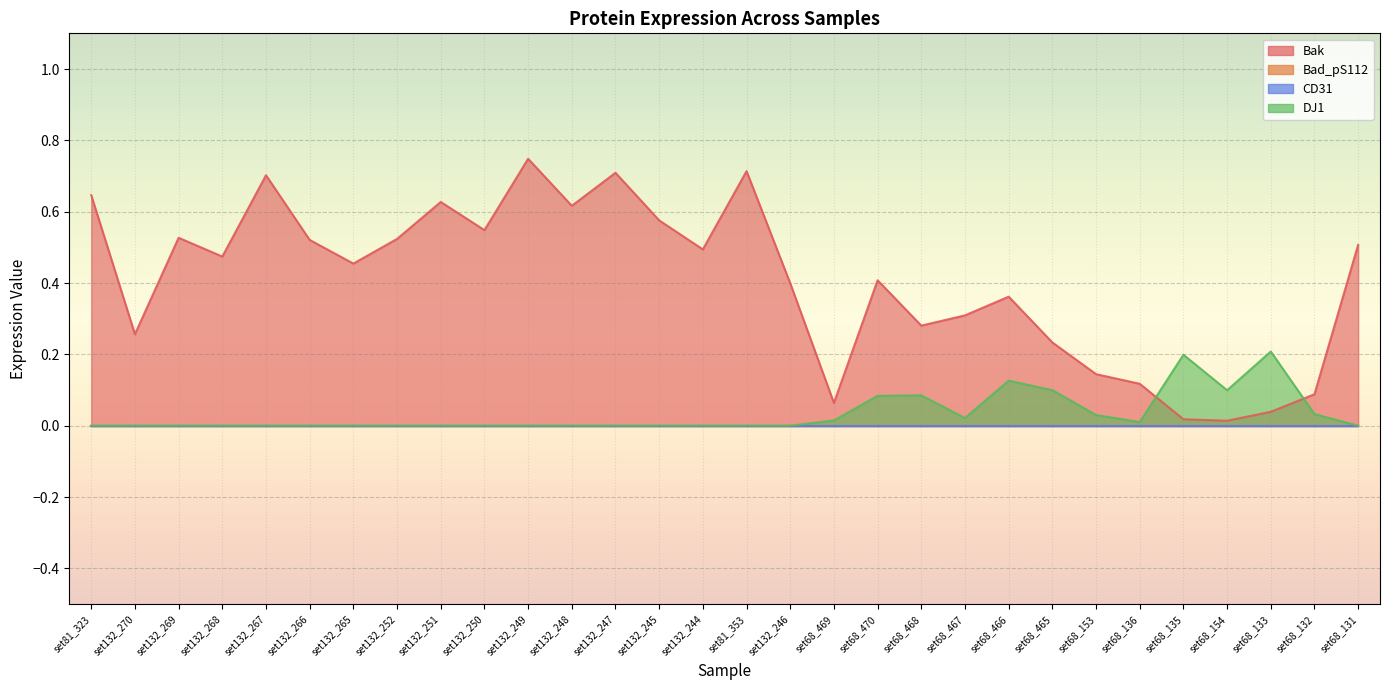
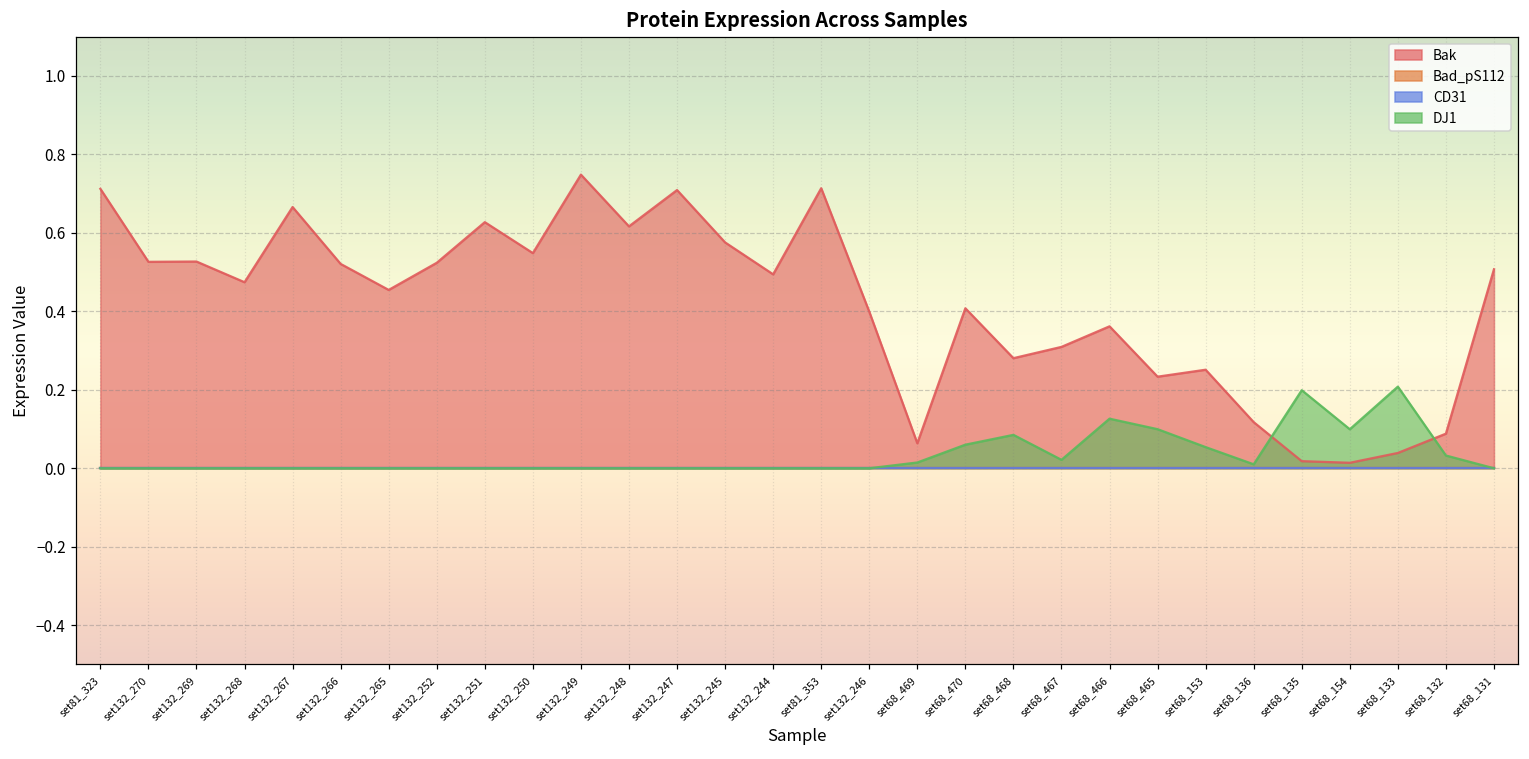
Bak, set81_323: 0.65 -> 0.71
Bak, set132_270: 0.26 -> 0.53
Bak, set132_267: 0.70 -> 0.67
DJ1, set68_470: 0.08 -> 0.06
Bak, set68_153: 0.14 -> 0.25
DJ1, set68_153: 0.03 -> 0.05
